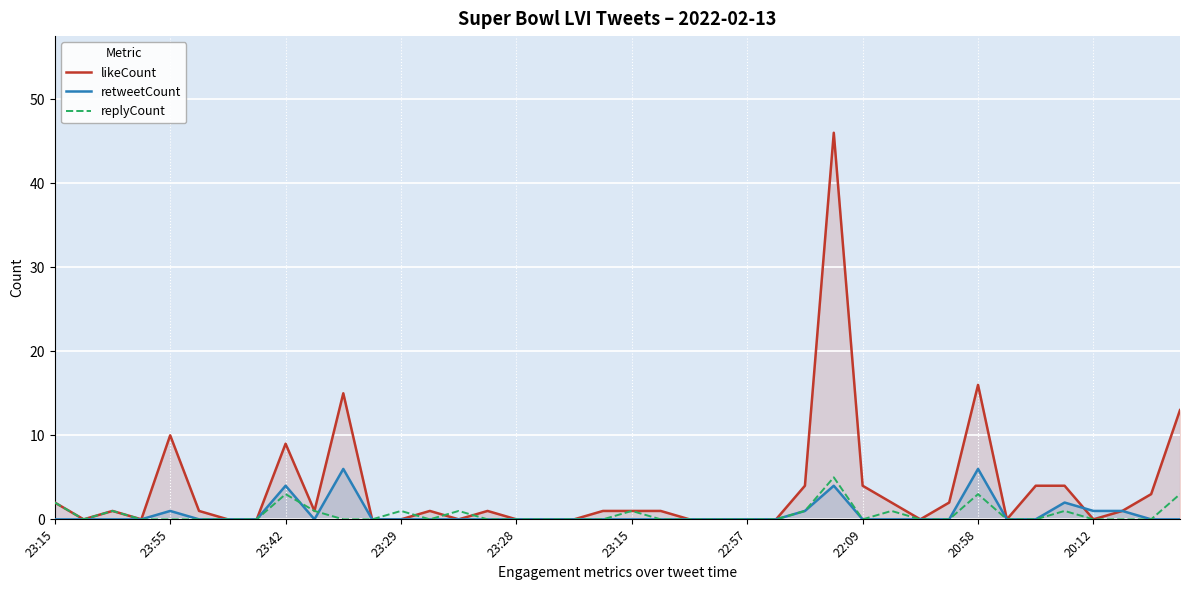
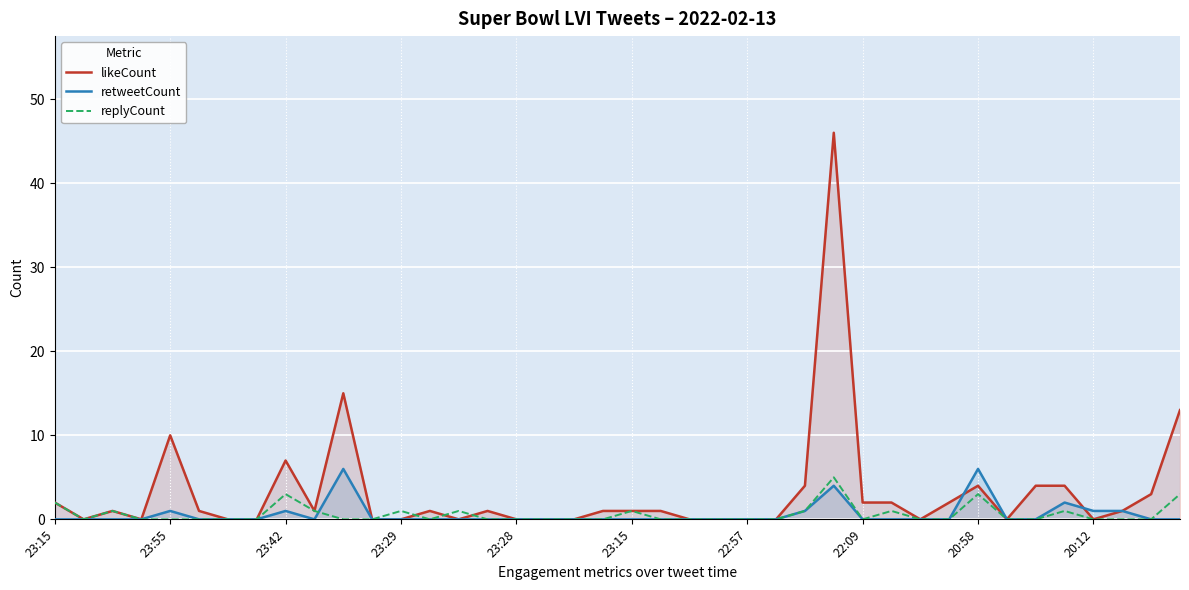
likeCount, 23:42: 9 -> 7
retweetCount, 23:42: 4 -> 1
likeCount, 22:09: 4 -> 2
likeCount, 20:58: 16 -> 4
